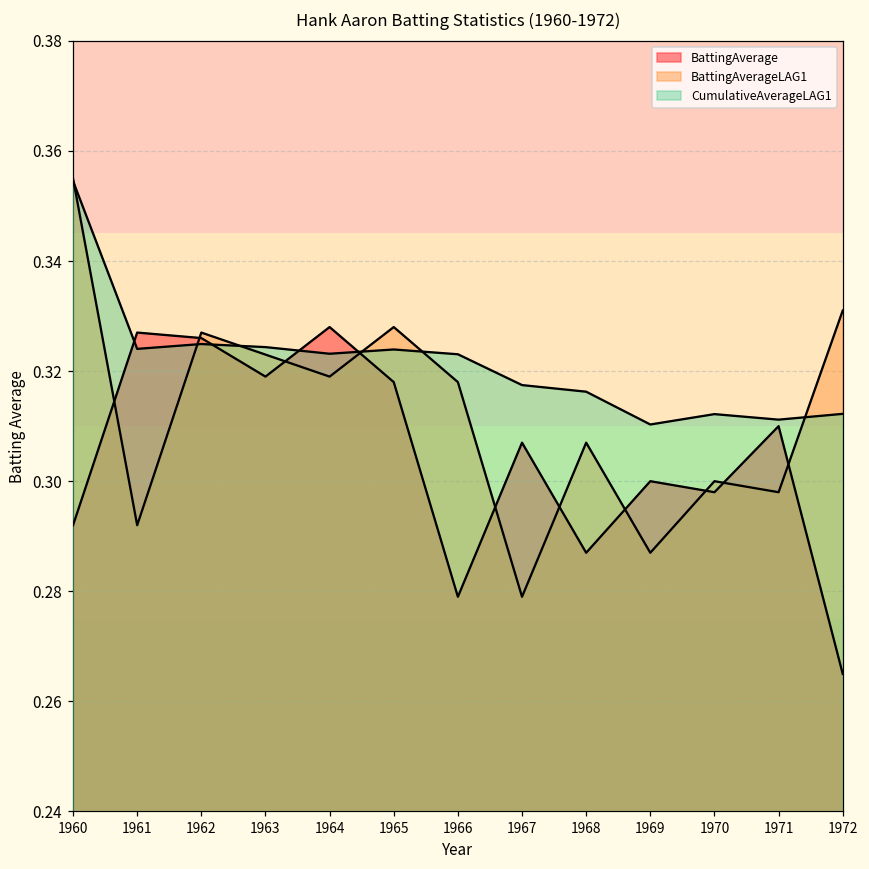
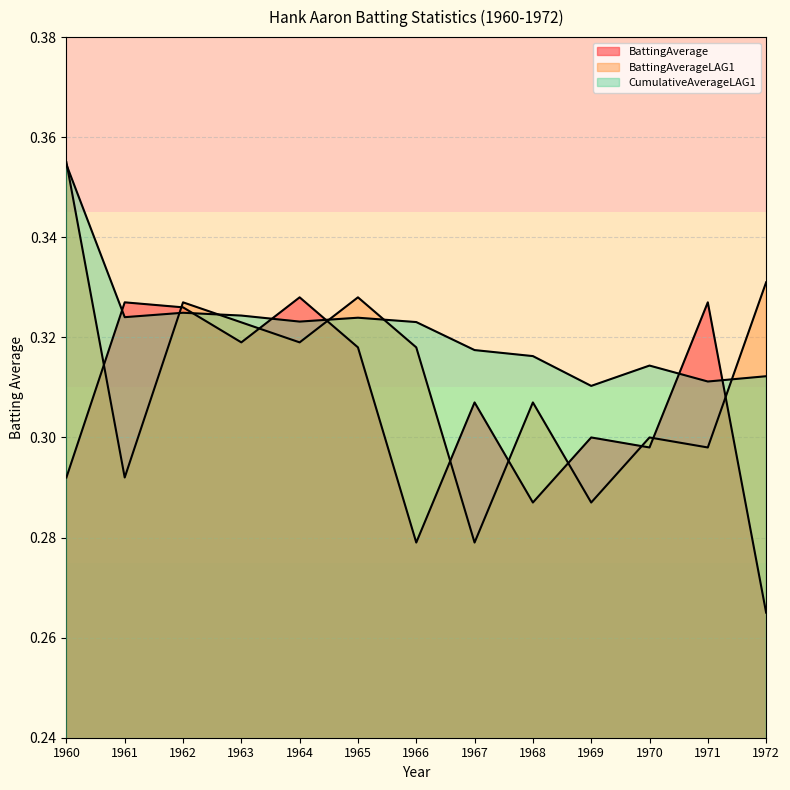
CumulativeAverageLAG1, 1970: 0.312 -> 0.314
BattingAverage, 1971: 0.310 -> 0.327
